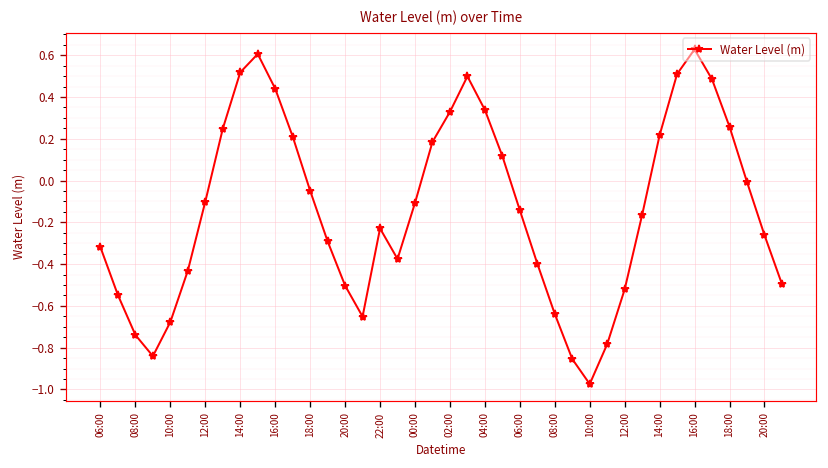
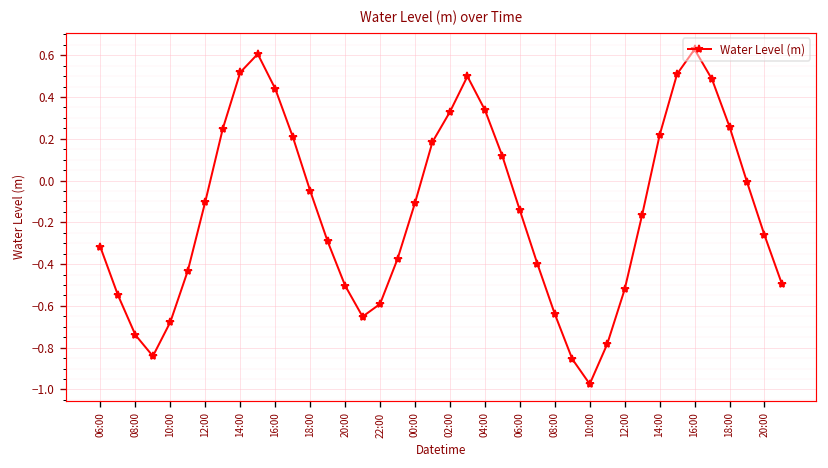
22:00: -0.23 -> -0.59
